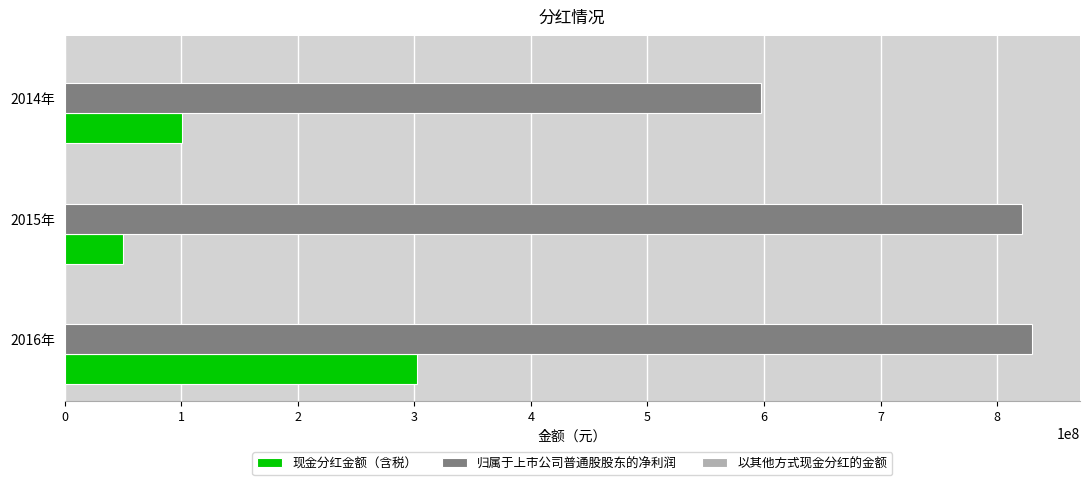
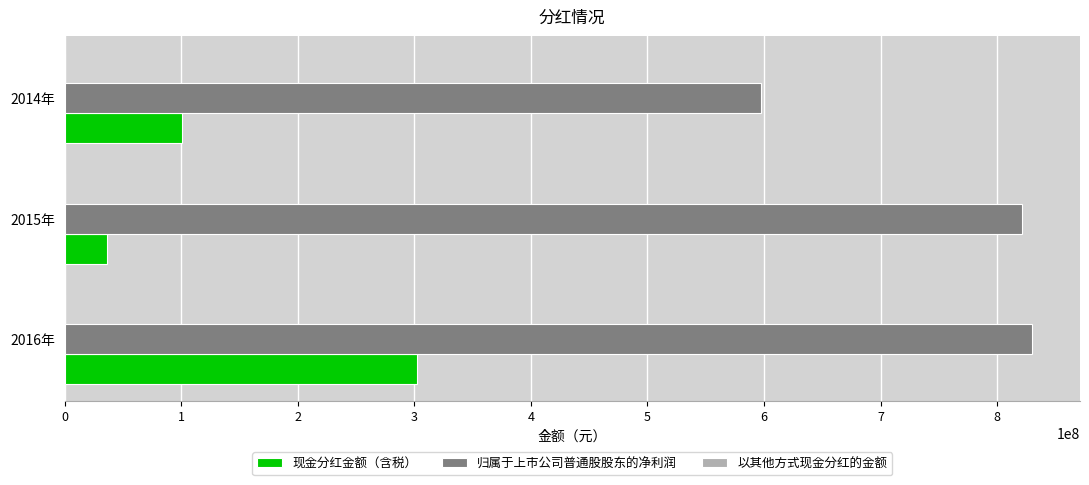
现金分红金额（含税）, 2015年: 50000000 -> 36000000
